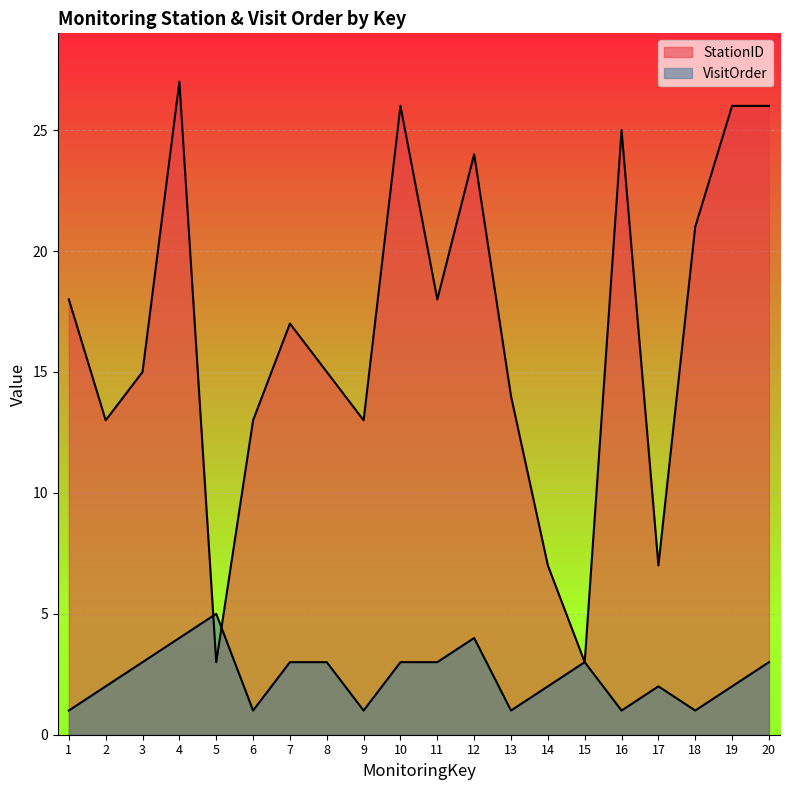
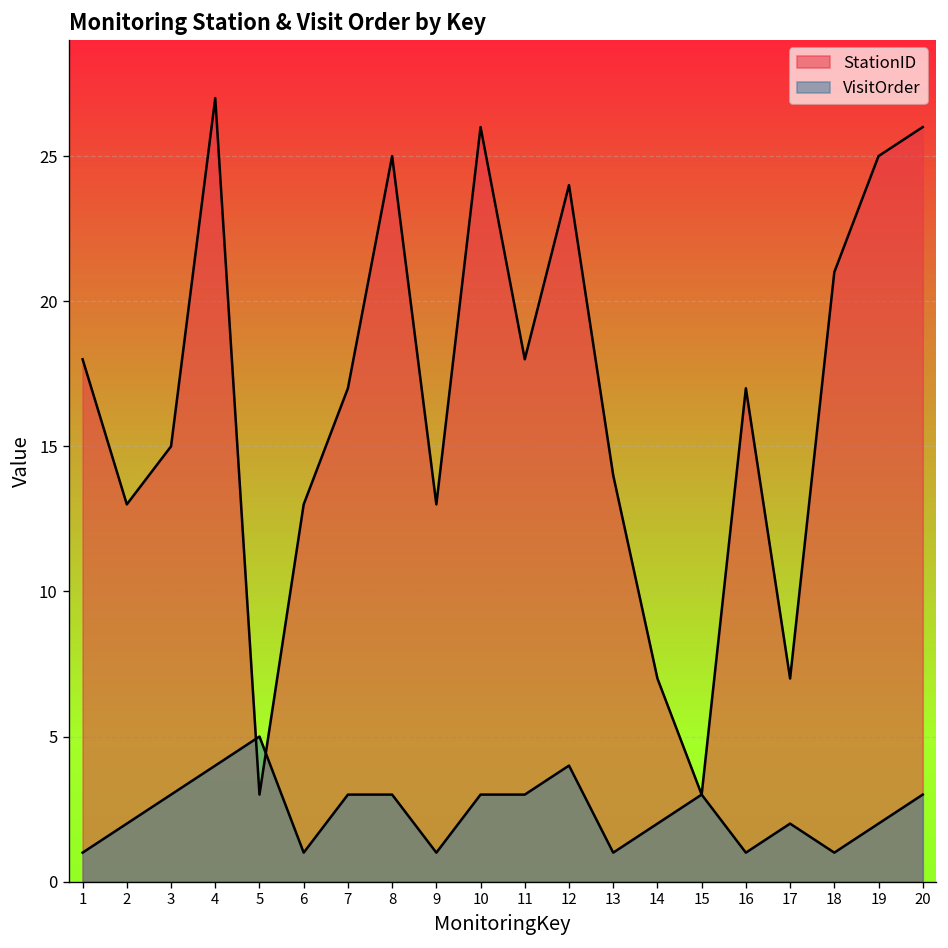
StationID, 8: 15 -> 25
StationID, 16: 25 -> 17
StationID, 19: 26 -> 25
